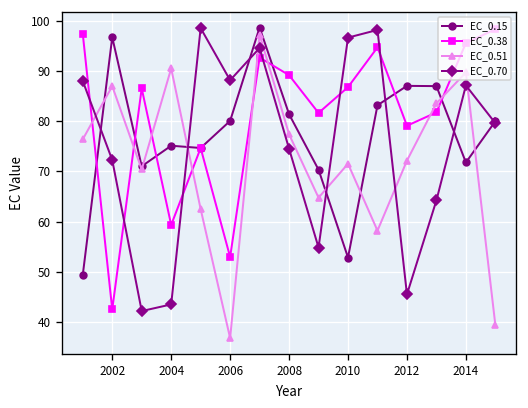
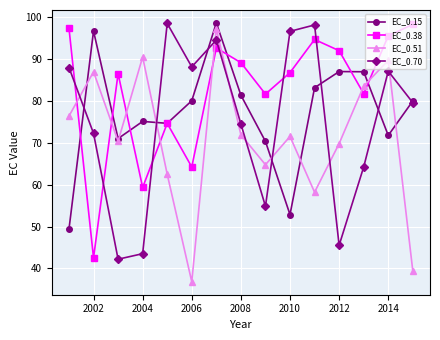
EC_0.38, 2006: 53 -> 64
EC_0.51, 2008: 77 -> 72
EC_0.38, 2012: 79 -> 92
EC_0.51, 2012: 72 -> 70
